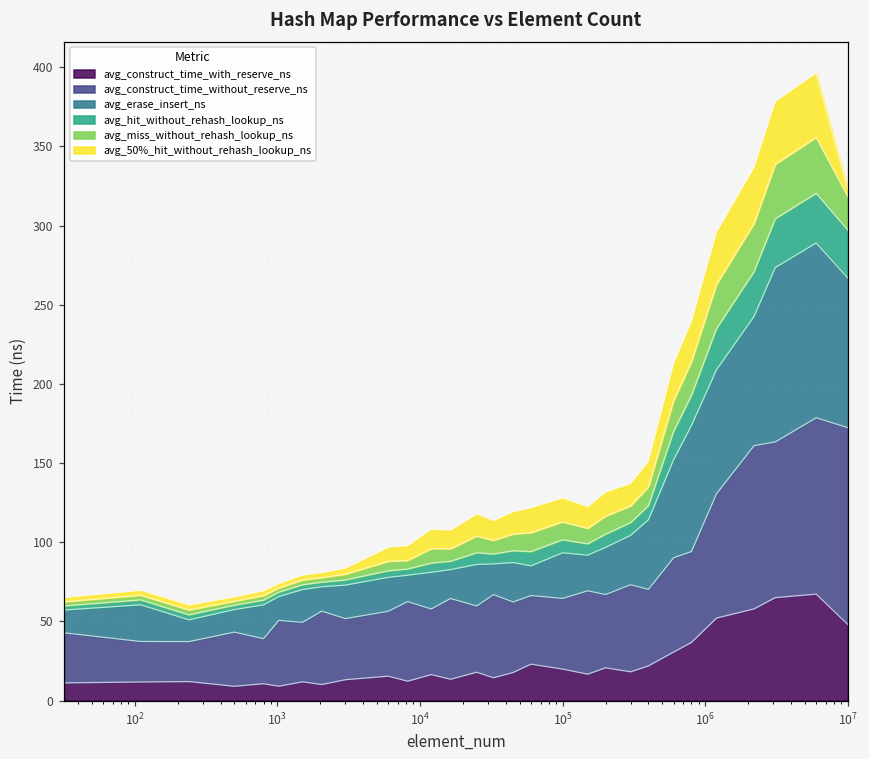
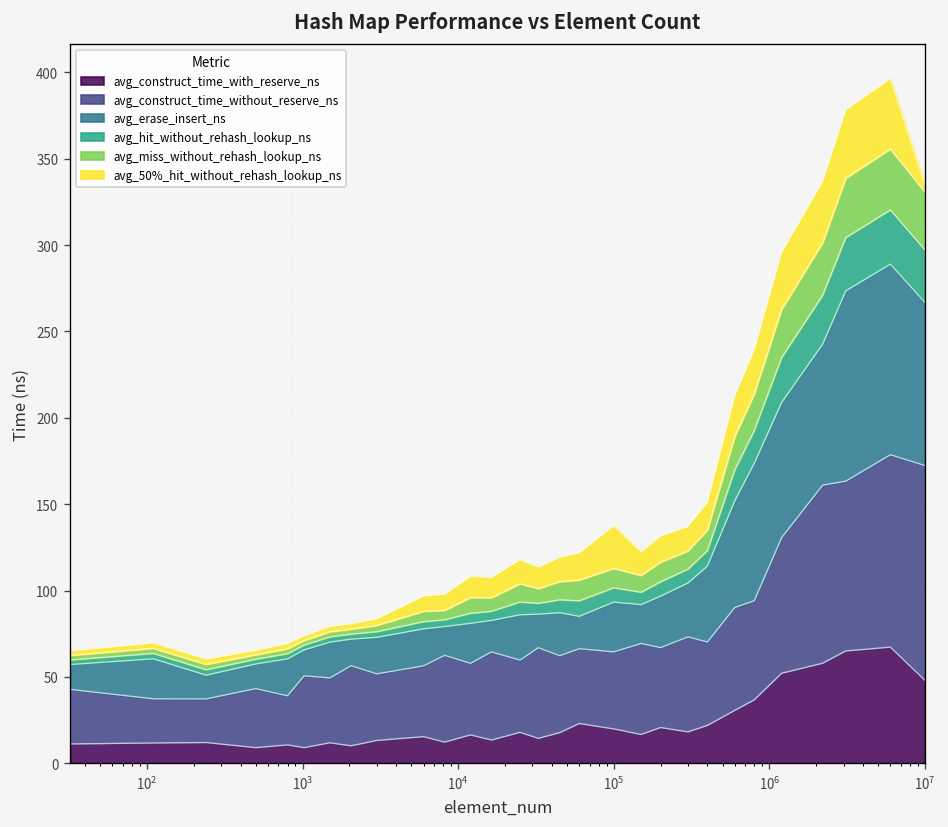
avg_50%_hit_without_rehash_lookup_ns, 10^5: 15 -> 25
avg_miss_without_rehash_lookup_ns, 10^7: 21 -> 34
